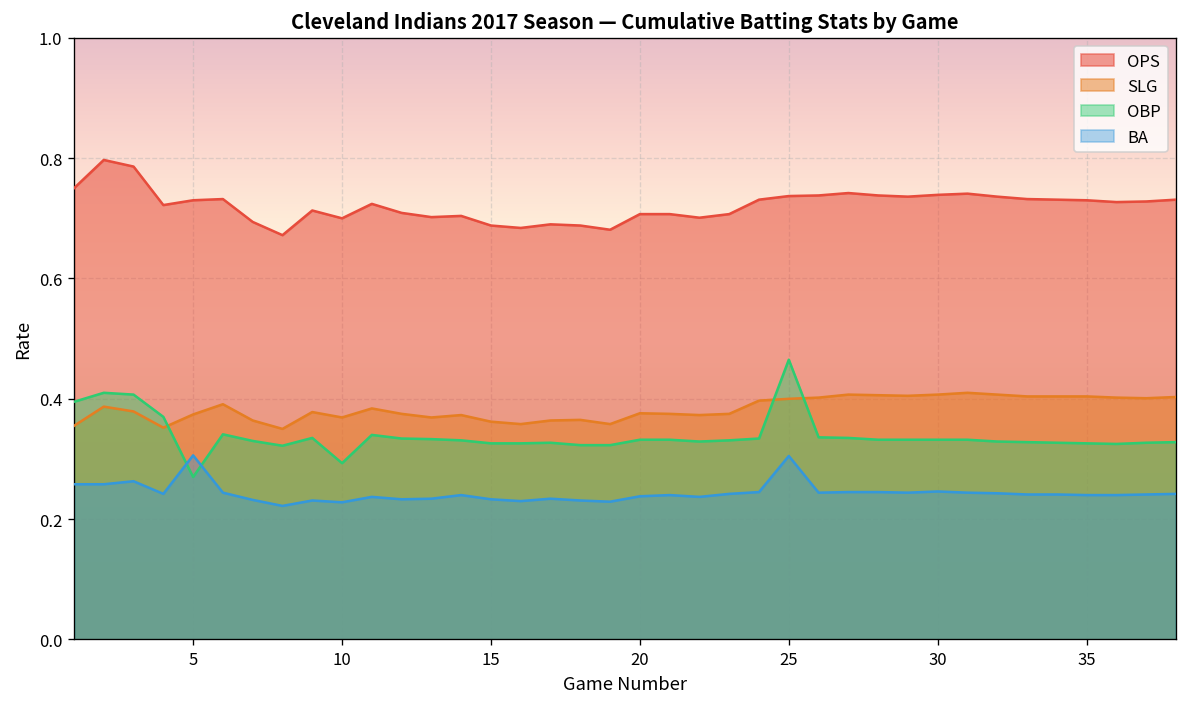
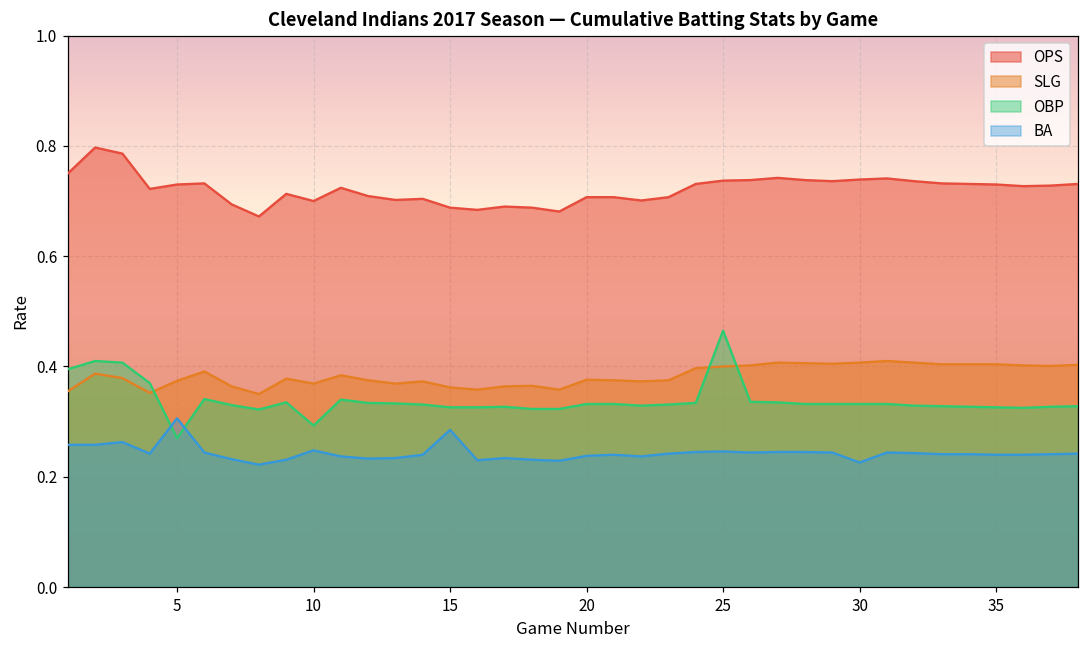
BA, 10: 0.23 -> 0.25
BA, 15: 0.23 -> 0.29
BA, 25: 0.31 -> 0.25
BA, 30: 0.25 -> 0.23
